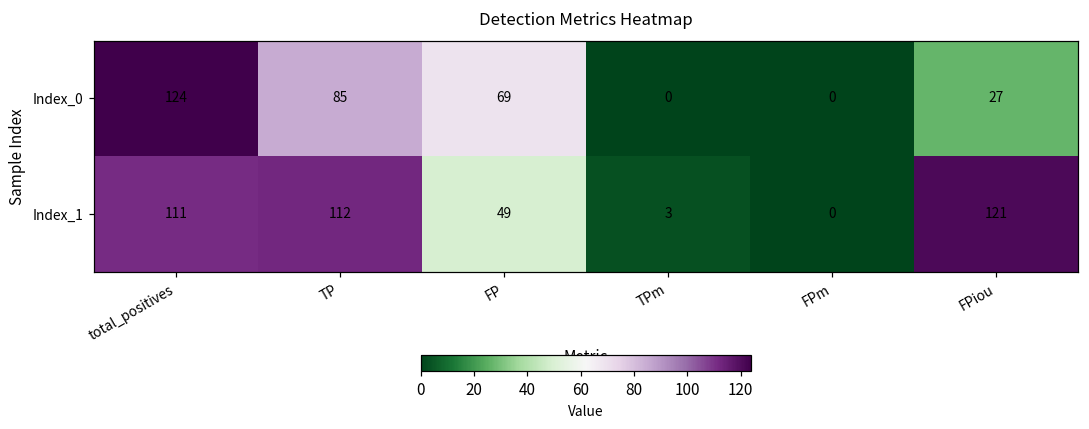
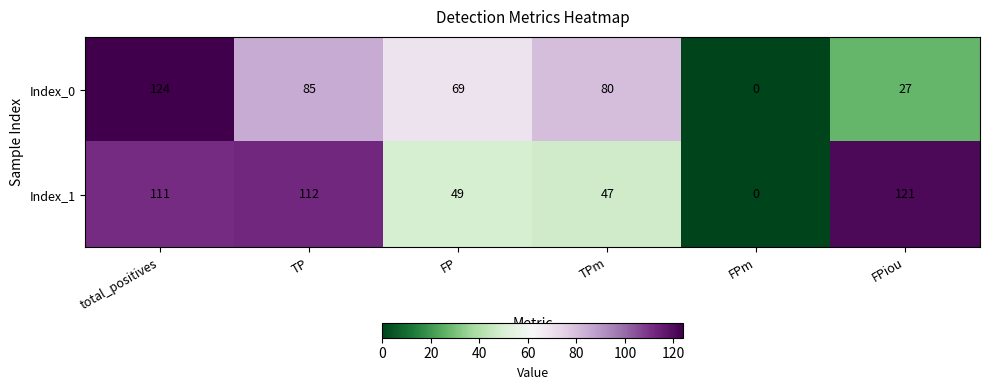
Index_0, TPm: 0 -> 80
Index_1, TPm: 3 -> 47
